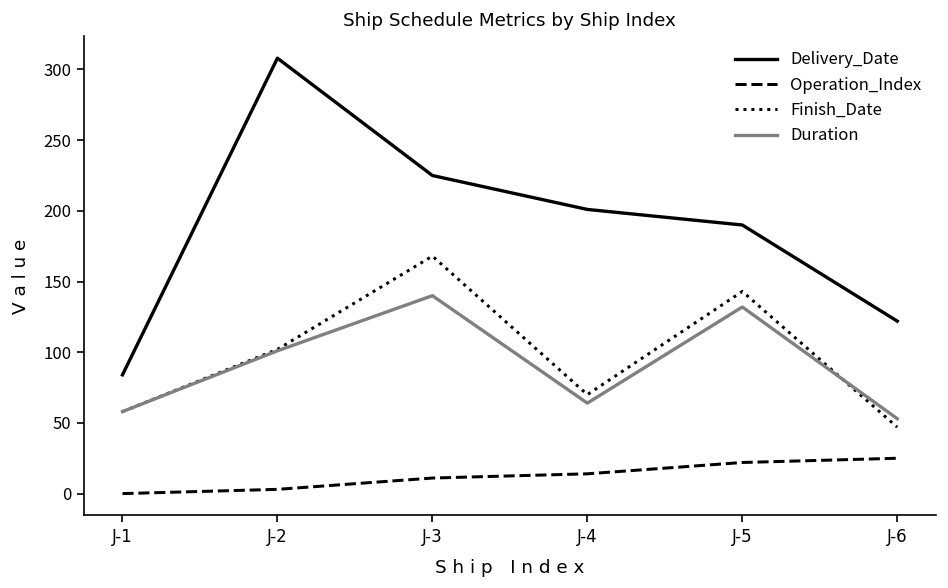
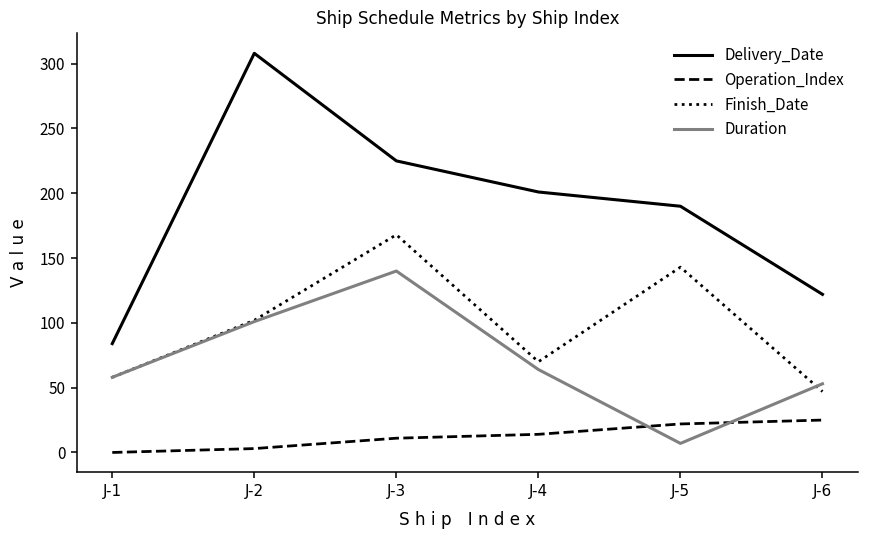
Duration, J-5: 132 -> 7
